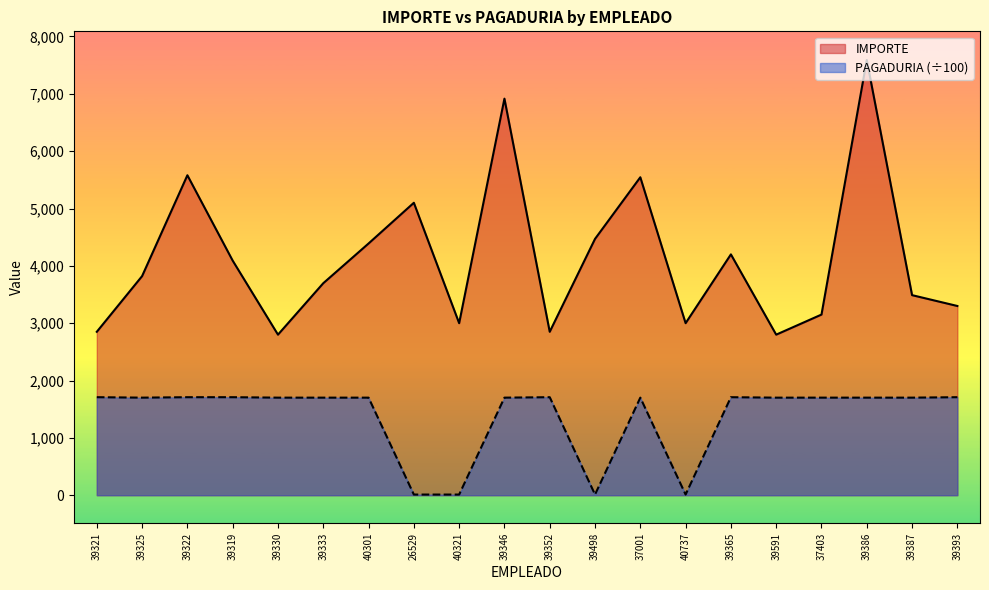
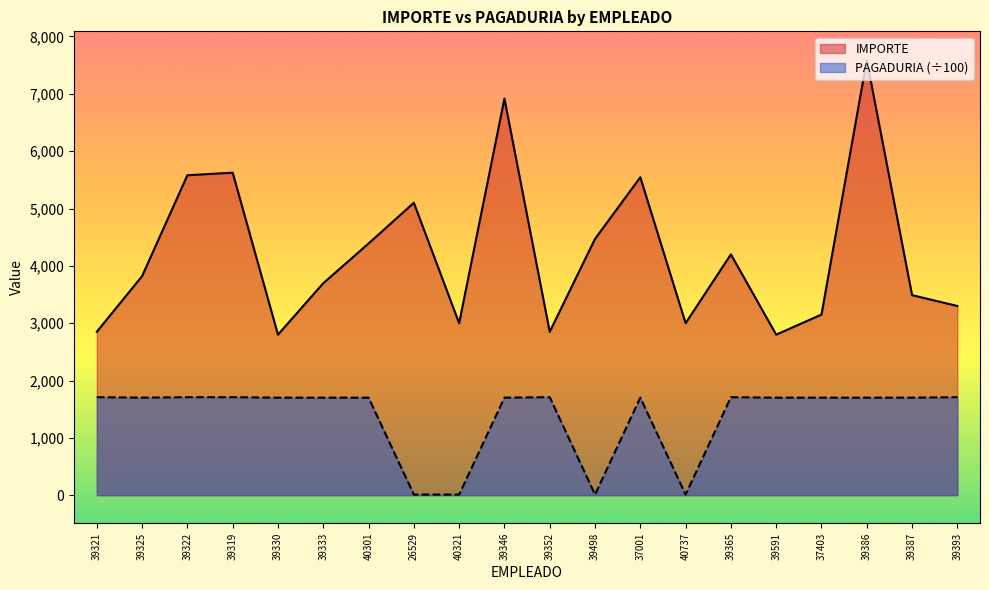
IMPORTE, 39319: 4,100 -> 5,600
